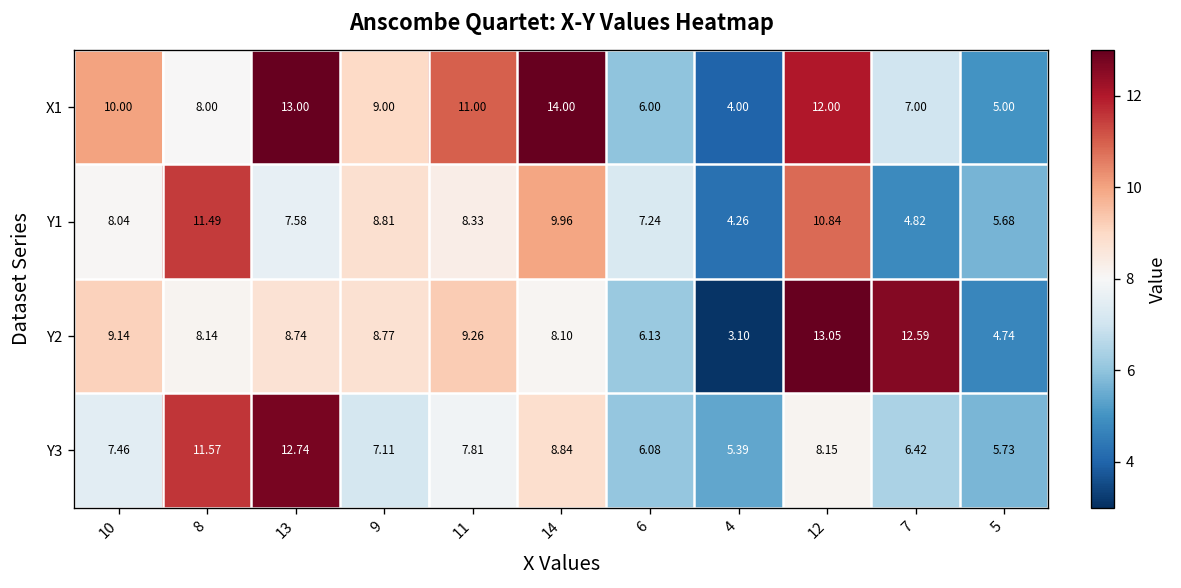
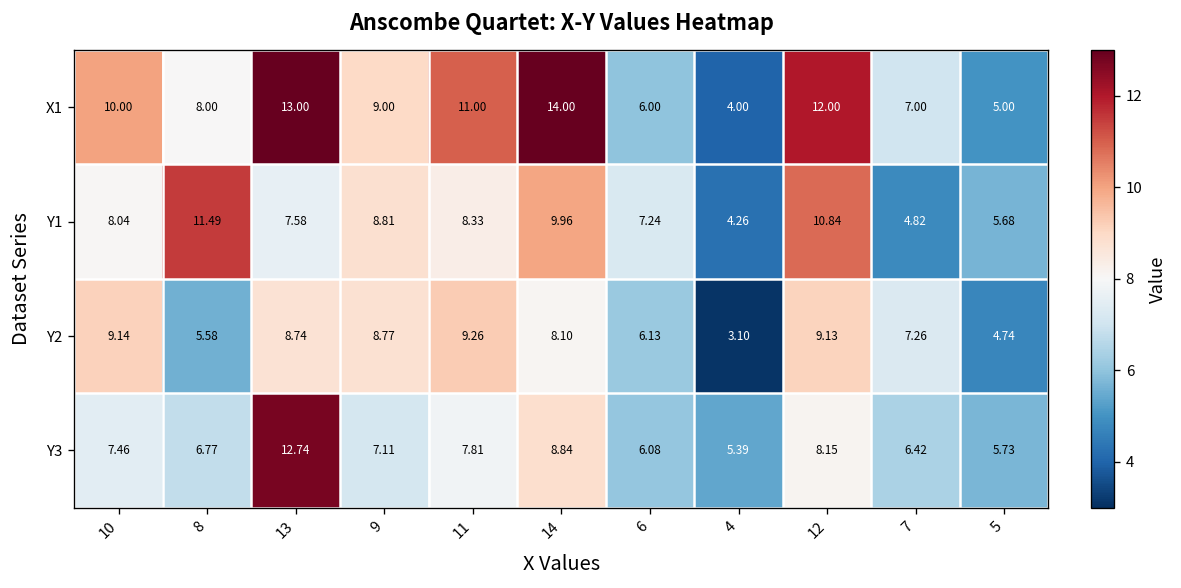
Y2, 8: 8.14 -> 5.58
Y2, 12: 13.05 -> 9.13
Y2, 7: 12.59 -> 7.26
Y3, 8: 11.57 -> 6.77
